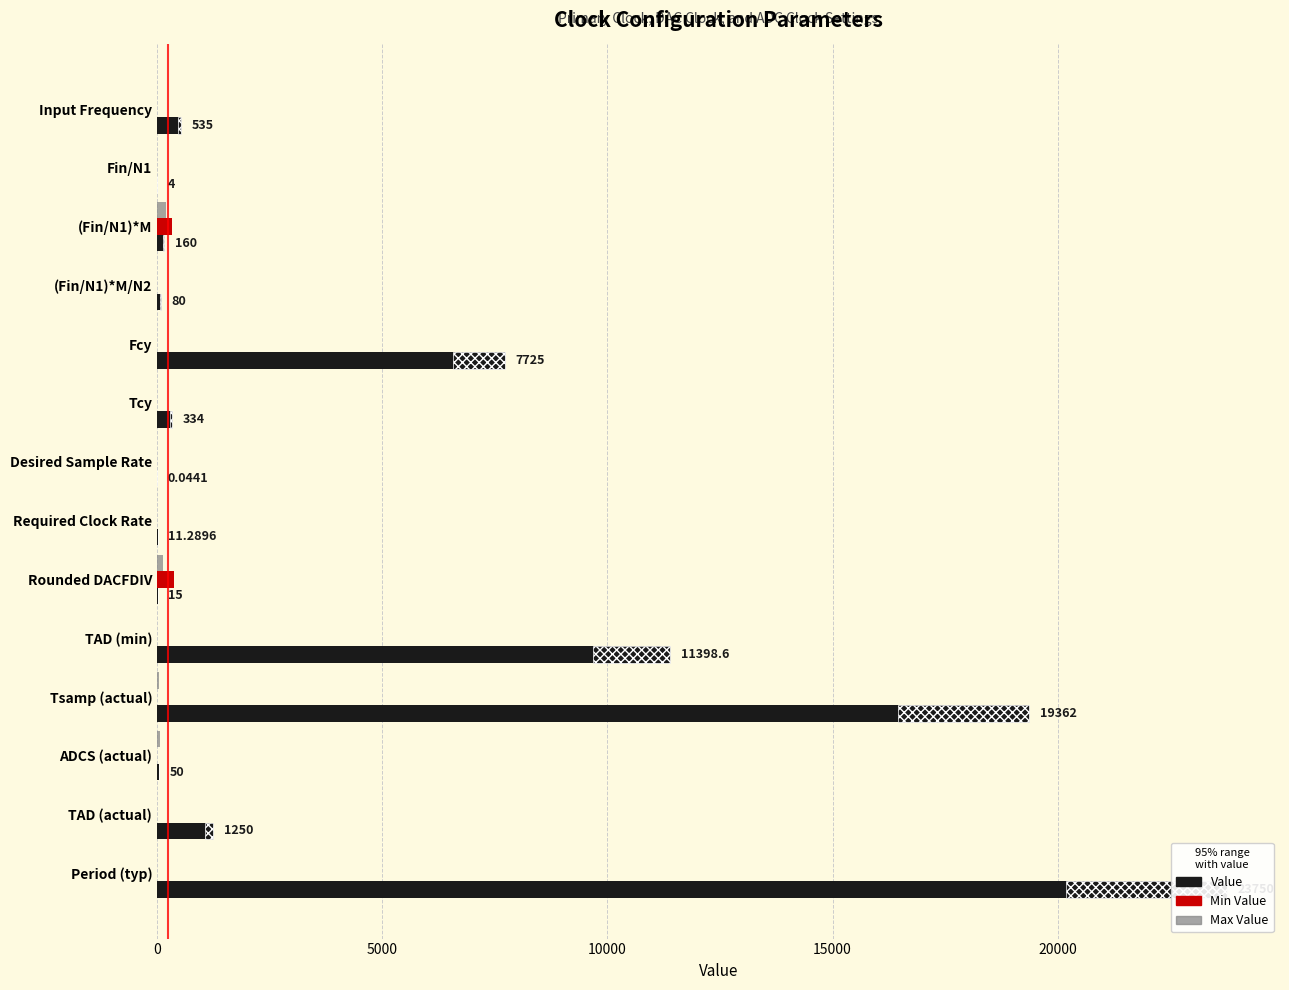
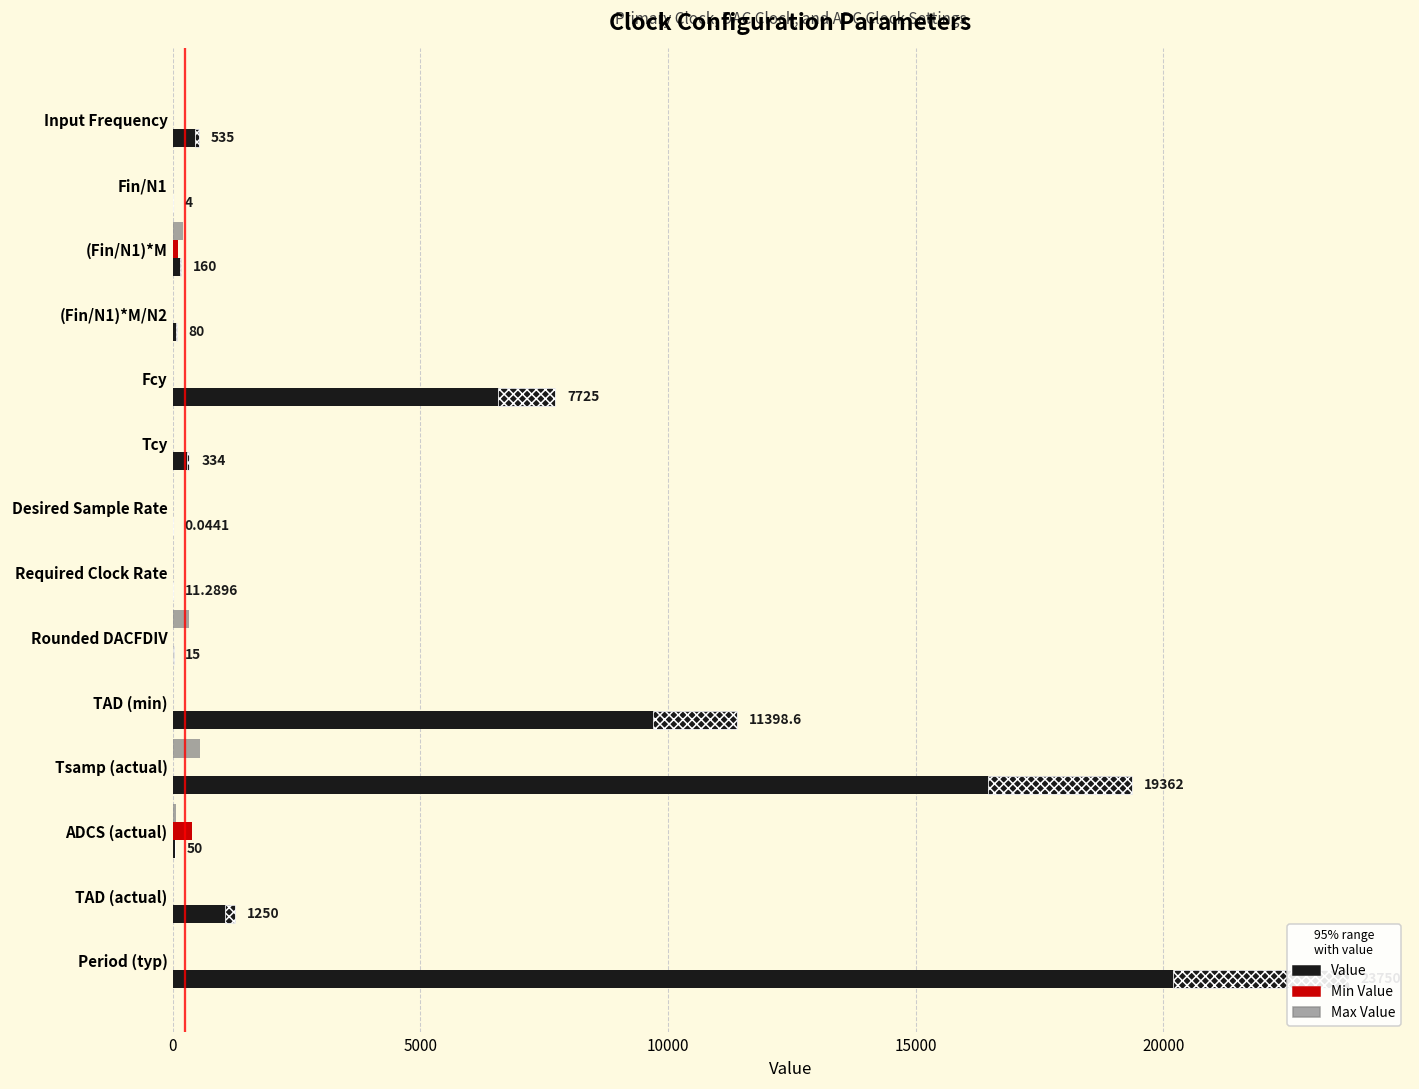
Min Value, (Fin/N1)*M: 300 -> 100
Max Value, Rounded DACFDIV: 100 -> 300
Min Value, Rounded DACFDIV: 400 -> 0
Max Value, Tsamp (actual): 0 -> 500
Min Value, ADCS (actual): 0 -> 400
